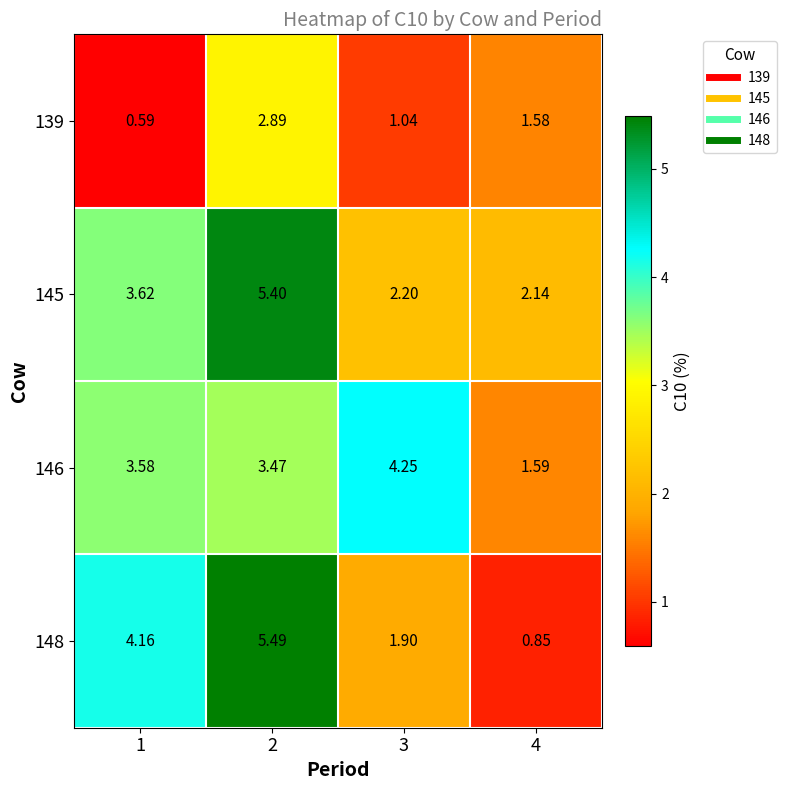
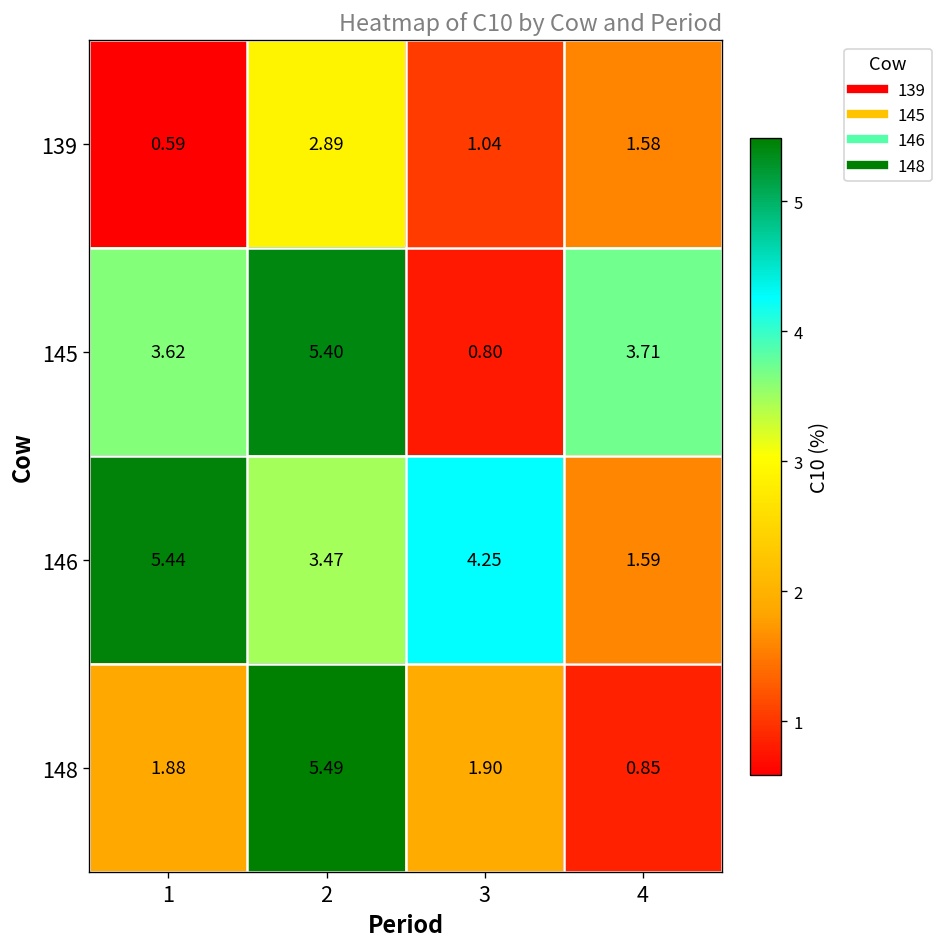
145, 3: 2.20 -> 0.80
145, 4: 2.14 -> 3.71
146, 1: 3.58 -> 5.44
148, 1: 4.16 -> 1.88
